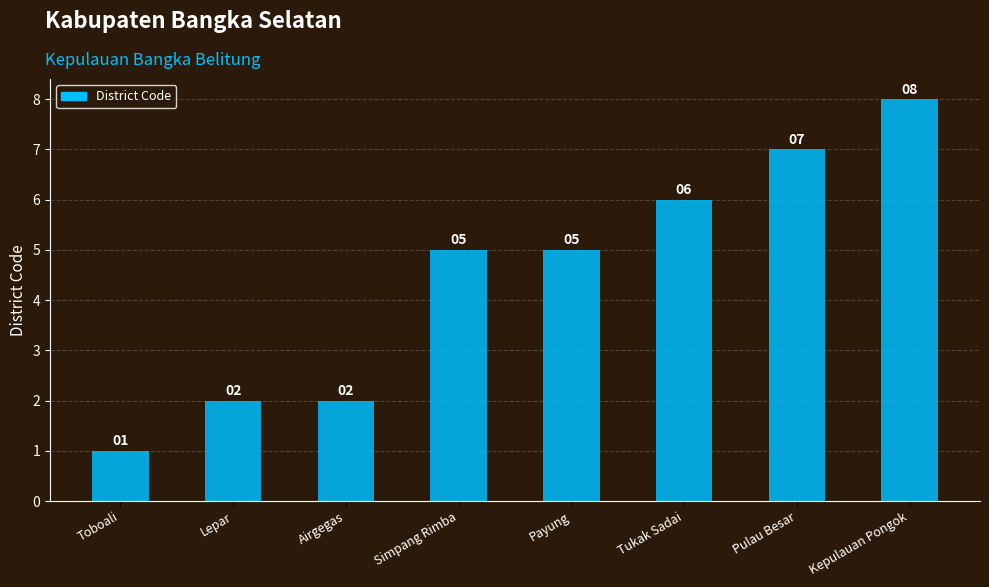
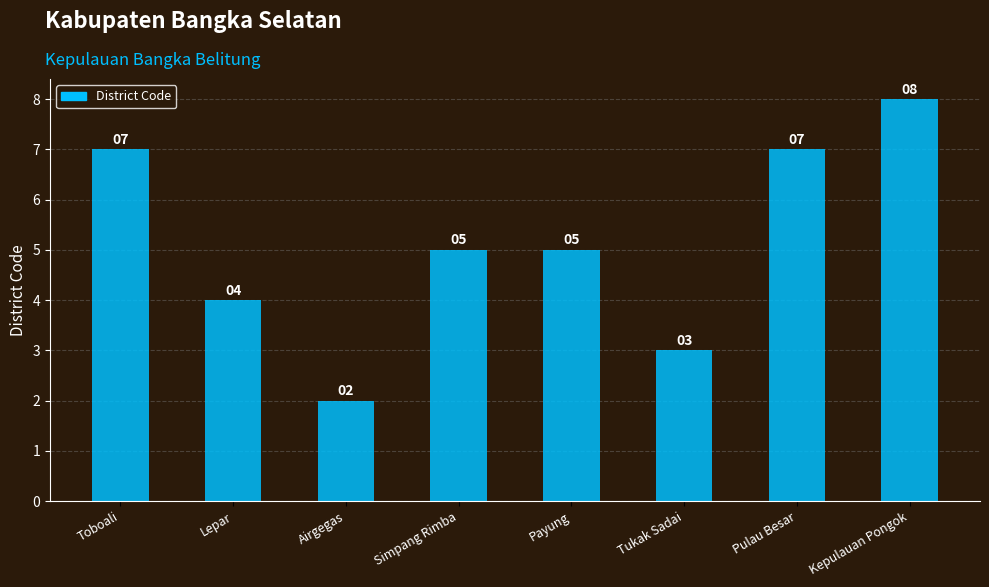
Toboali: 01 -> 07
Lepar: 02 -> 04
Tukak Sadai: 06 -> 03
